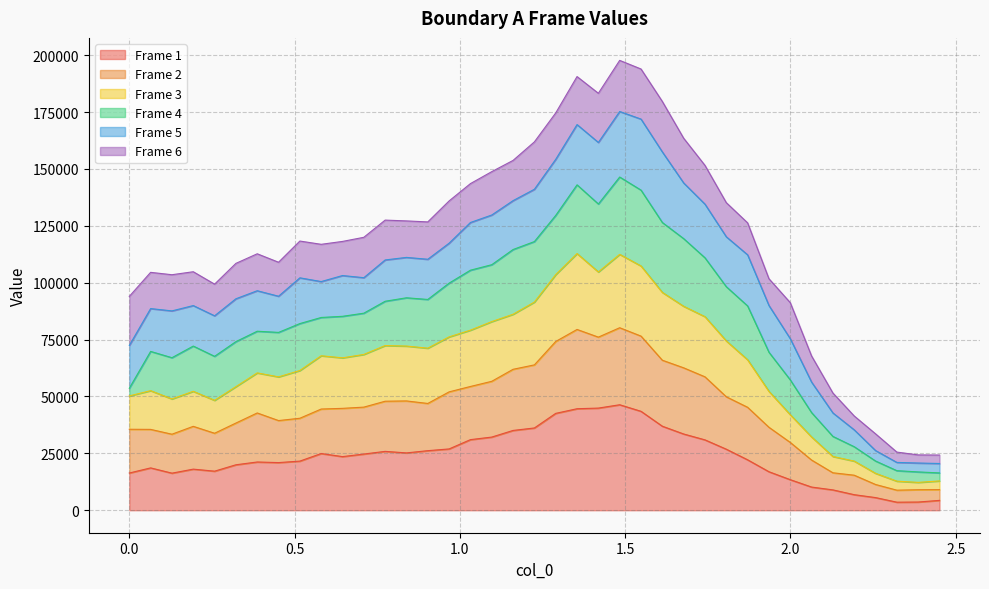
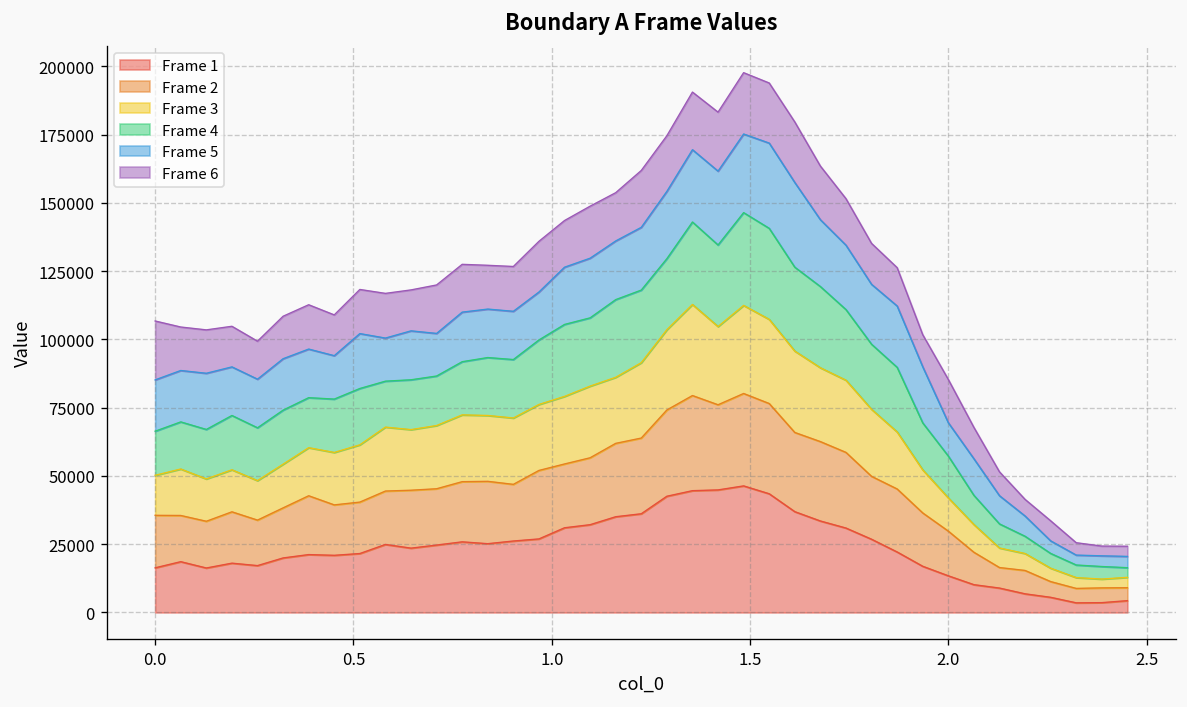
Frame 4, 0.0: 3000 -> 16000
Frame 5, 2.0: 18000 -> 12000
